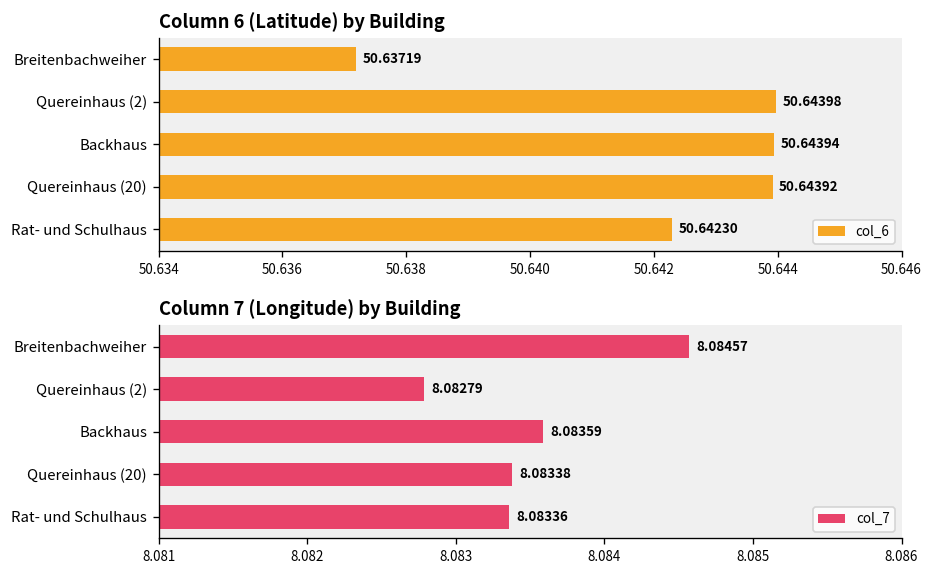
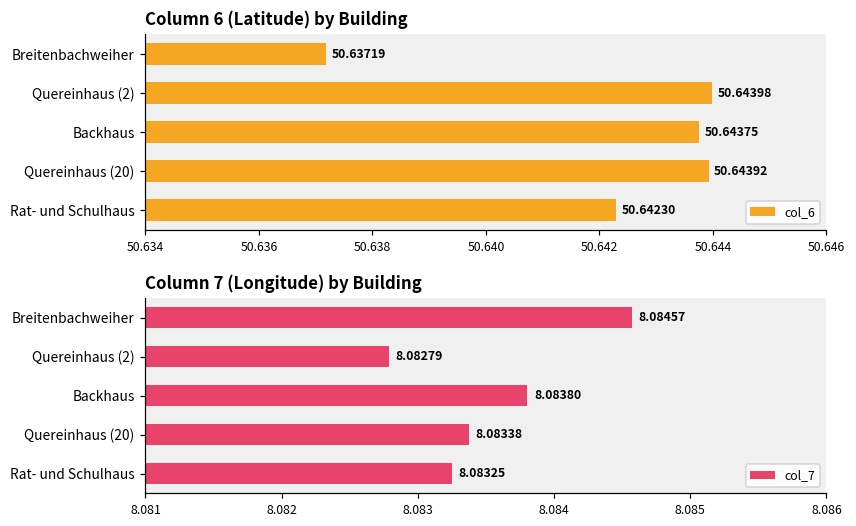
Column 6 (Latitude) by Building, Backhaus: 50.64394 -> 50.64375
Column 7 (Longitude) by Building, Backhaus: 8.08359 -> 8.08380
Column 7 (Longitude) by Building, Rat- und Schulhaus: 8.08336 -> 8.08325
